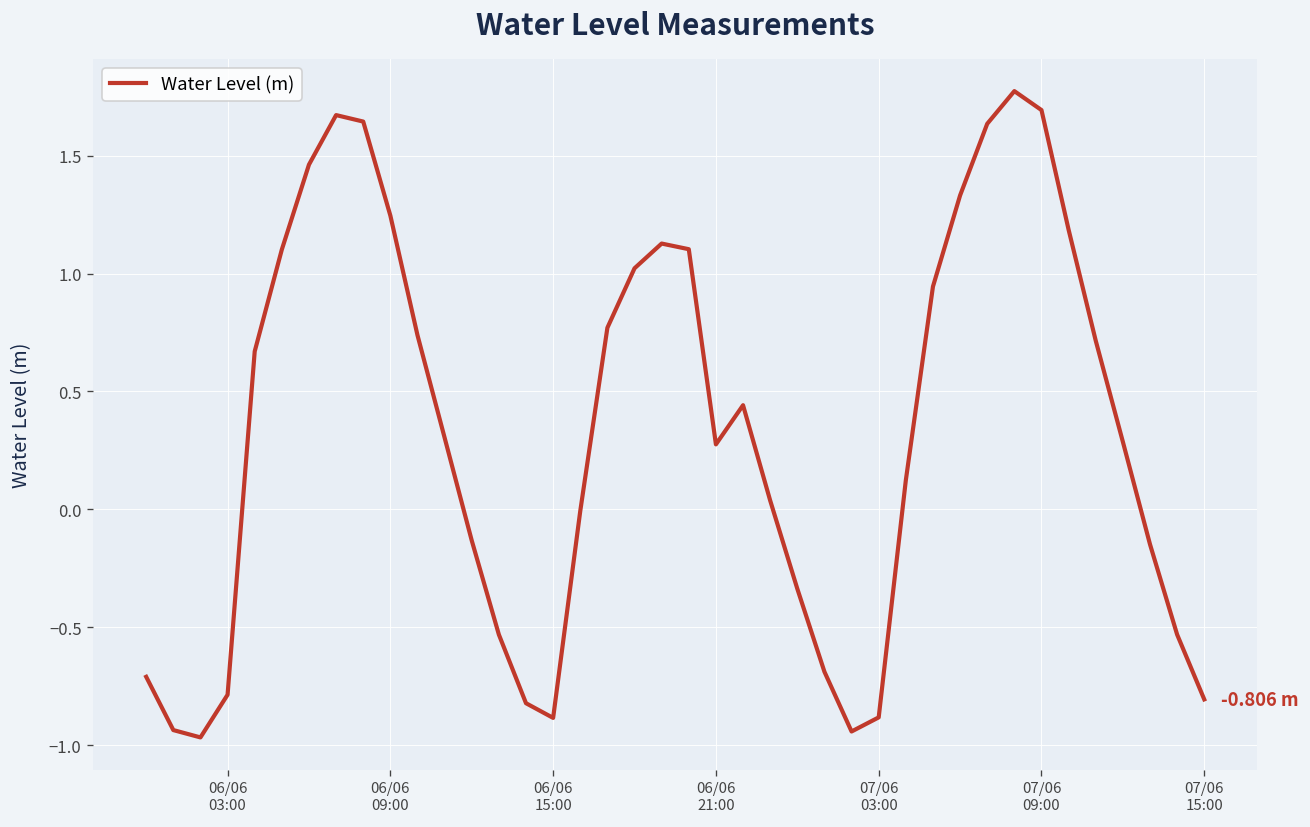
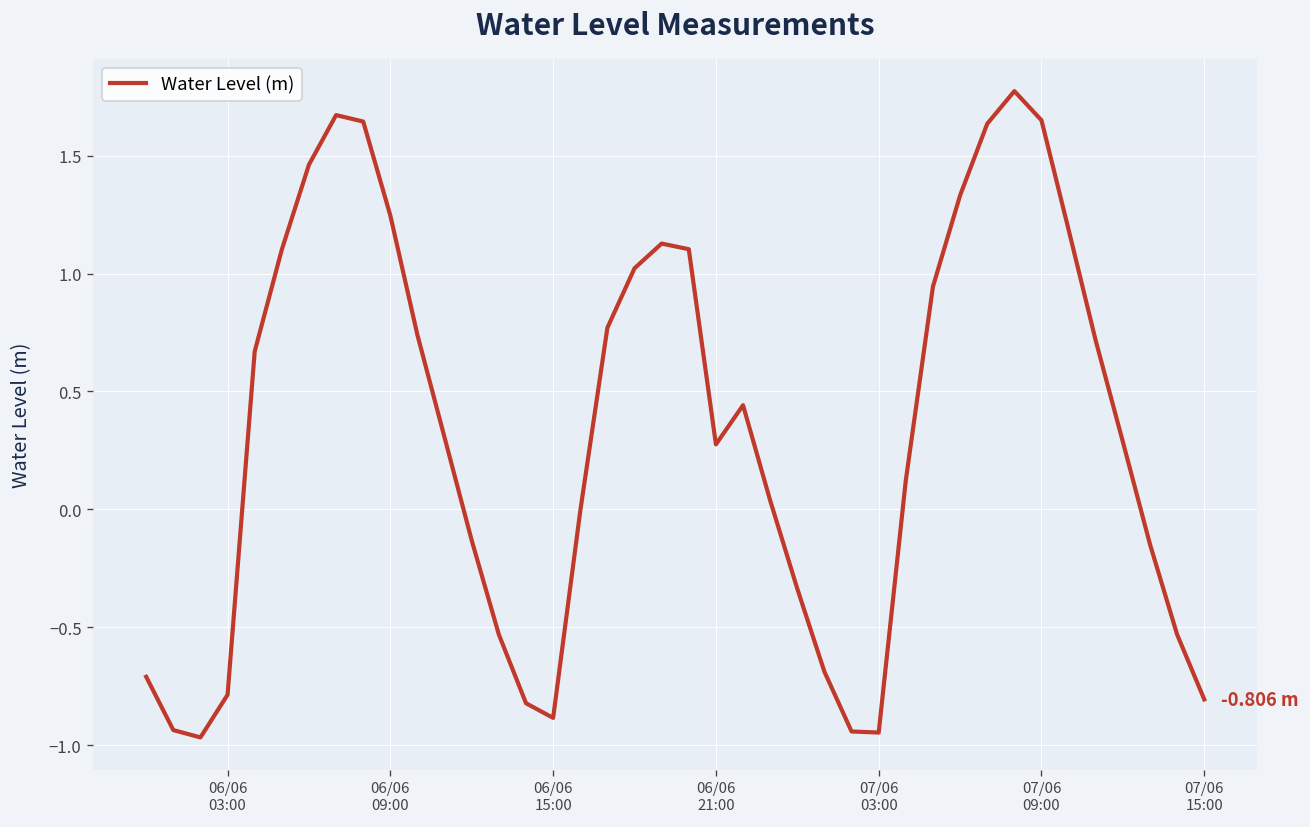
07/06 03:00: -0.88 -> -0.95
07/06 09:00: 1.69 -> 1.65
